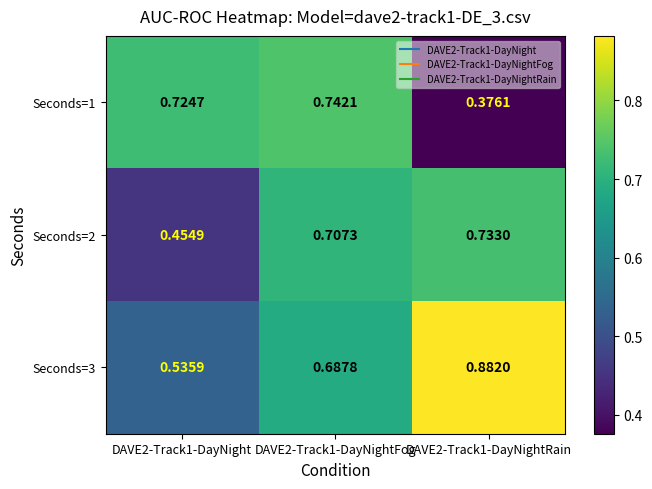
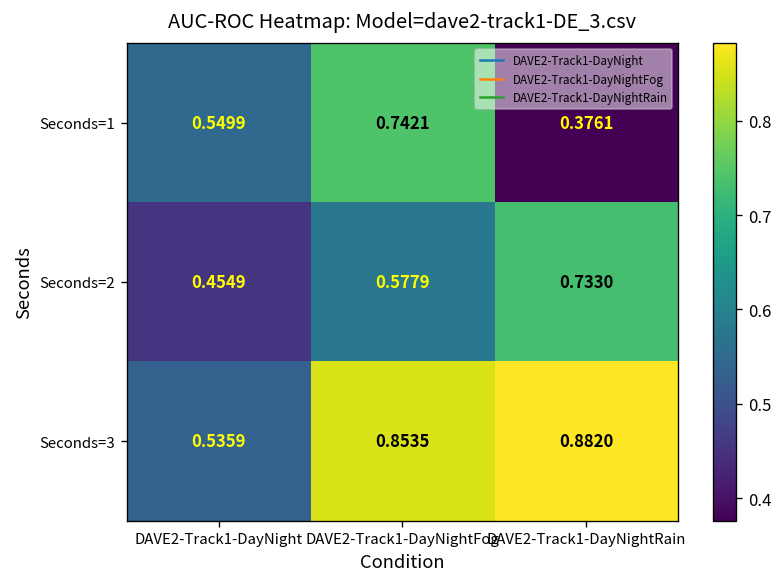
Seconds=1, DAVE2-Track1-DayNight: 0.7247 -> 0.5499
Seconds=2, DAVE2-Track1-DayNightFog: 0.7073 -> 0.5779
Seconds=3, DAVE2-Track1-DayNightFog: 0.6878 -> 0.8535
